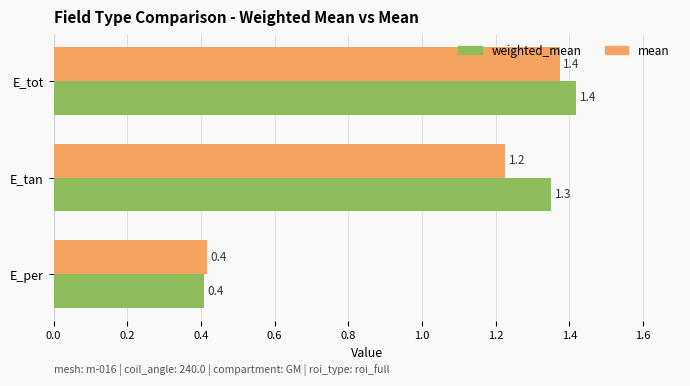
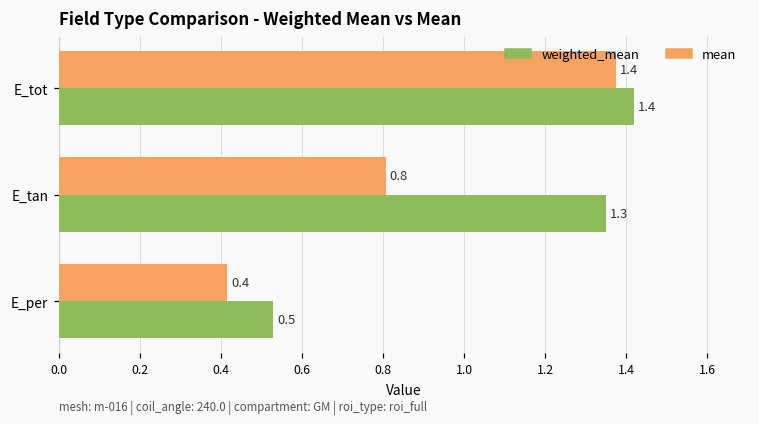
mean, E_tan: 1.2 -> 0.8
weighted_mean, E_per: 0.4 -> 0.5
